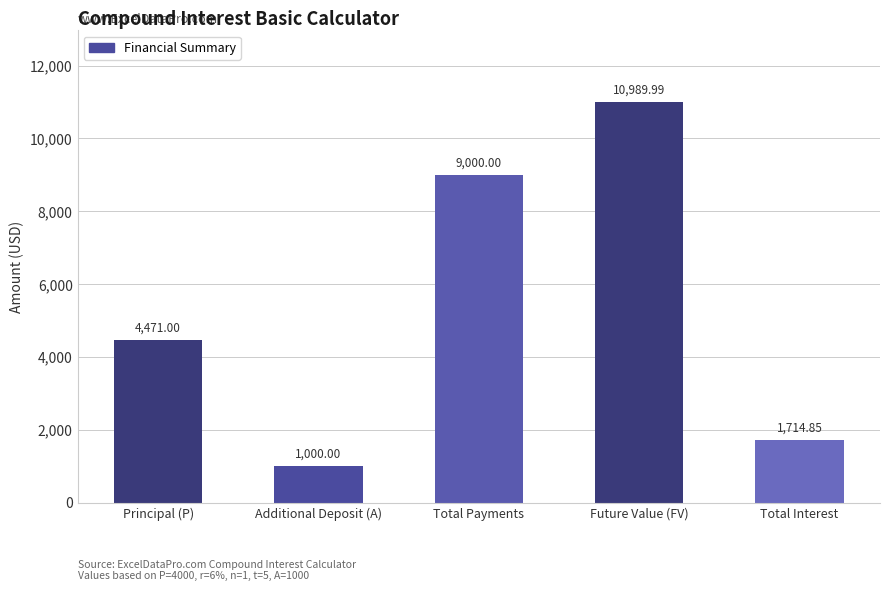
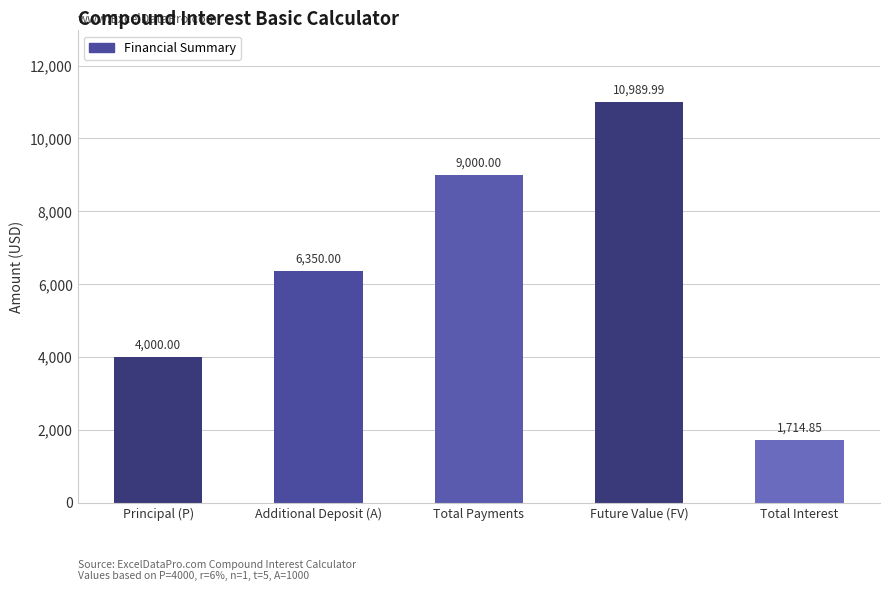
Principal (P): 4,471.00 -> 4,000.00
Additional Deposit (A): 1,000.00 -> 6,350.00
